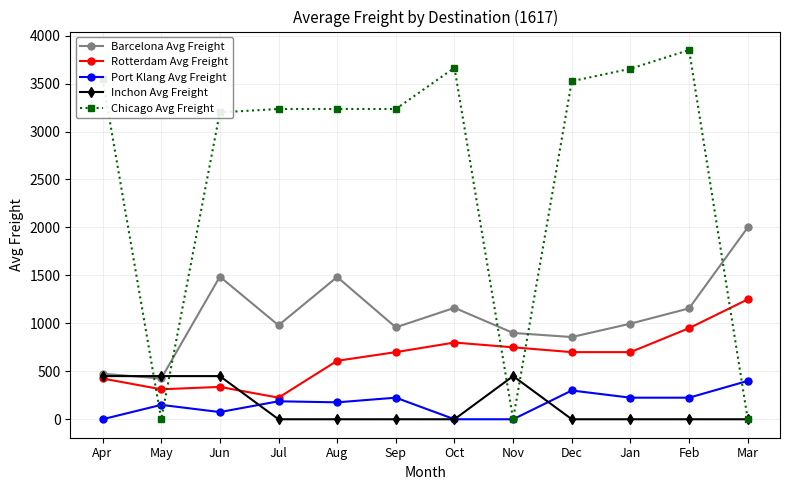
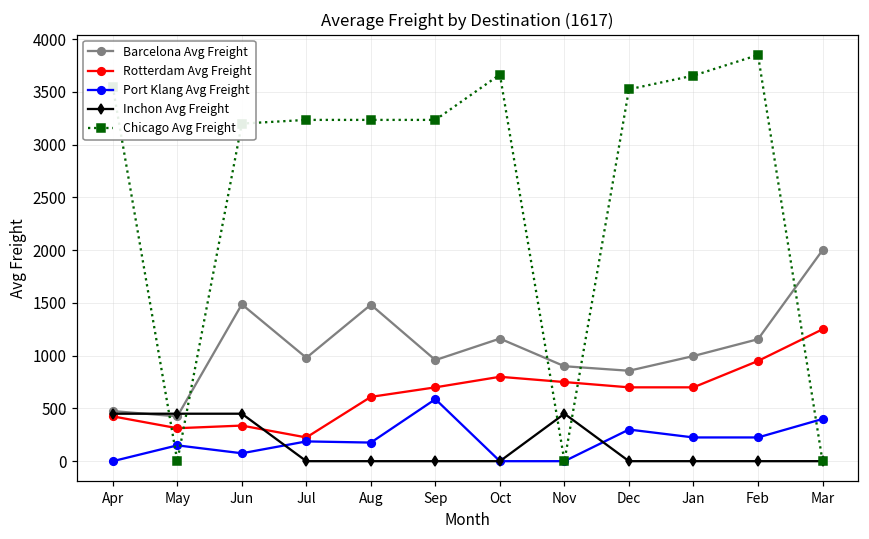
Port Klang Avg Freight, Sep: 200 -> 600
